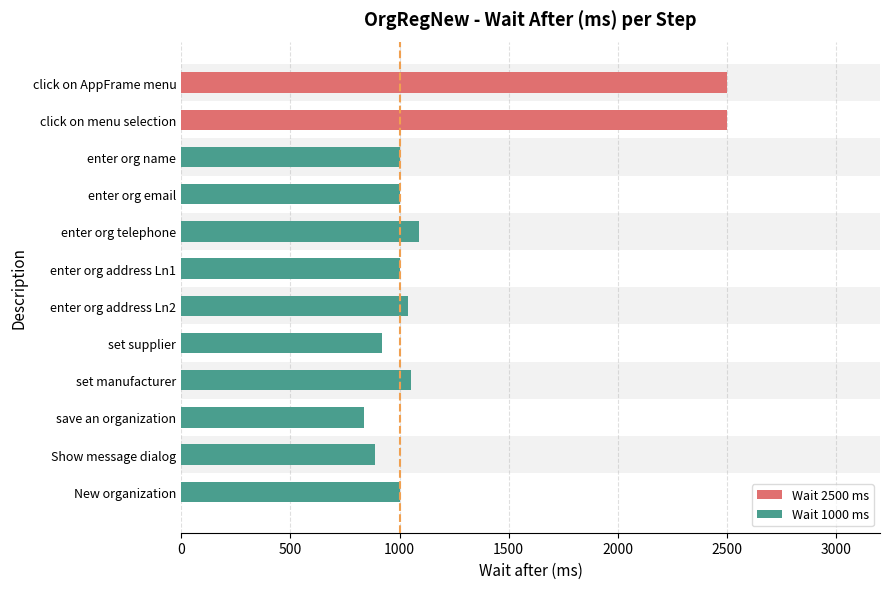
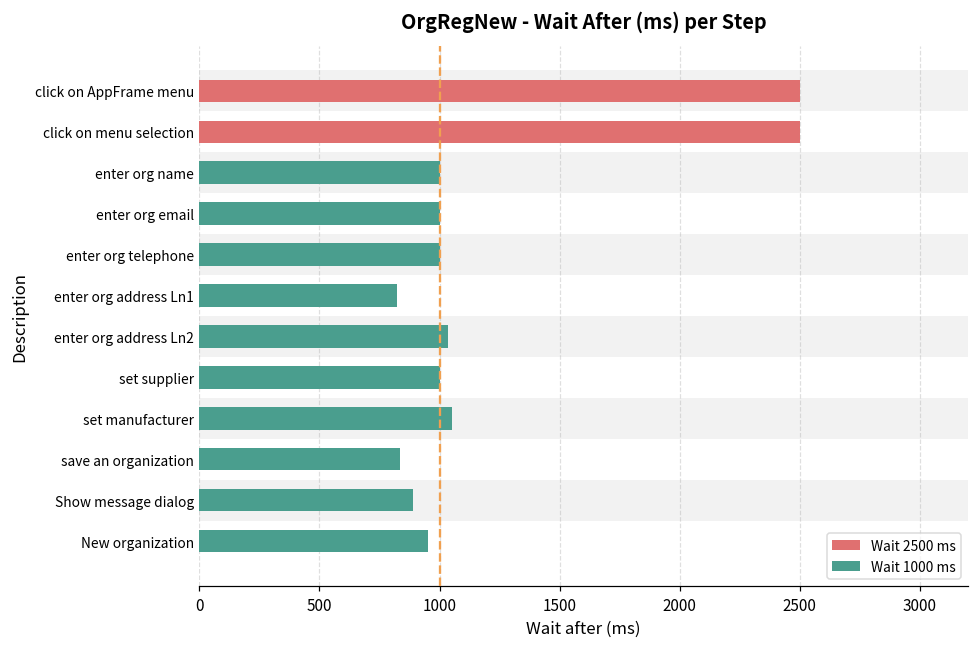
enter org telephone: 1090 -> 1000
enter org address Ln1: 1000 -> 820
set supplier: 920 -> 1000
New organization: 1000 -> 950
